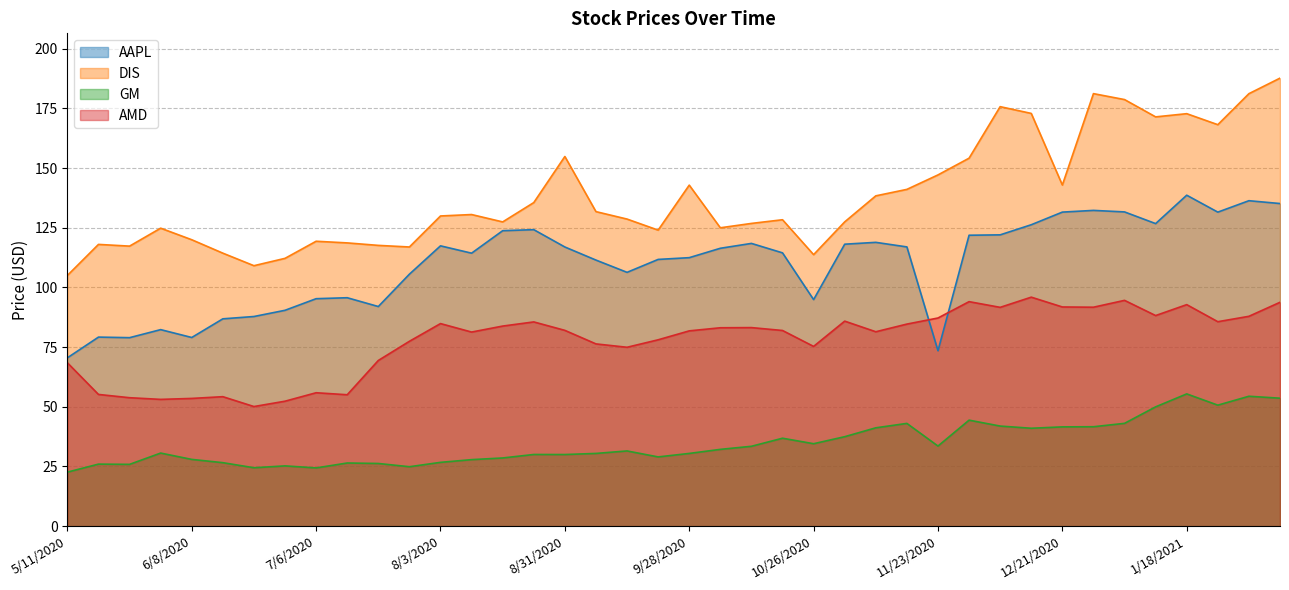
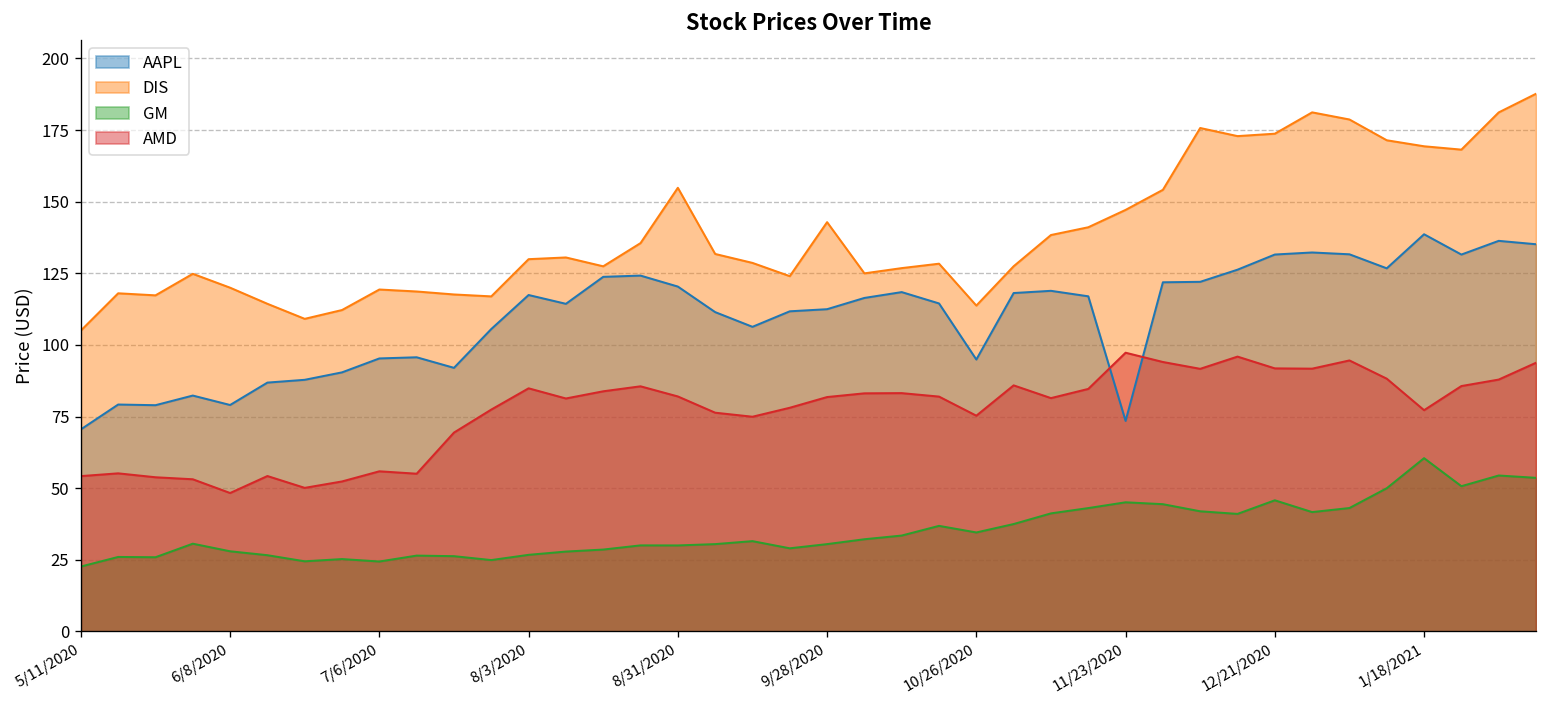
AMD, 5/11/2020: 68 -> 54
AMD, 6/8/2020: 54 -> 48
AAPL, 8/31/2020: 117 -> 120
GM, 11/23/2020: 34 -> 45
AMD, 11/23/2020: 87 -> 97
DIS, 12/21/2020: 143 -> 174
GM, 12/21/2020: 42 -> 46
DIS, 1/18/2021: 173 -> 169
GM, 1/18/2021: 55 -> 60
AMD, 1/18/2021: 93 -> 77
